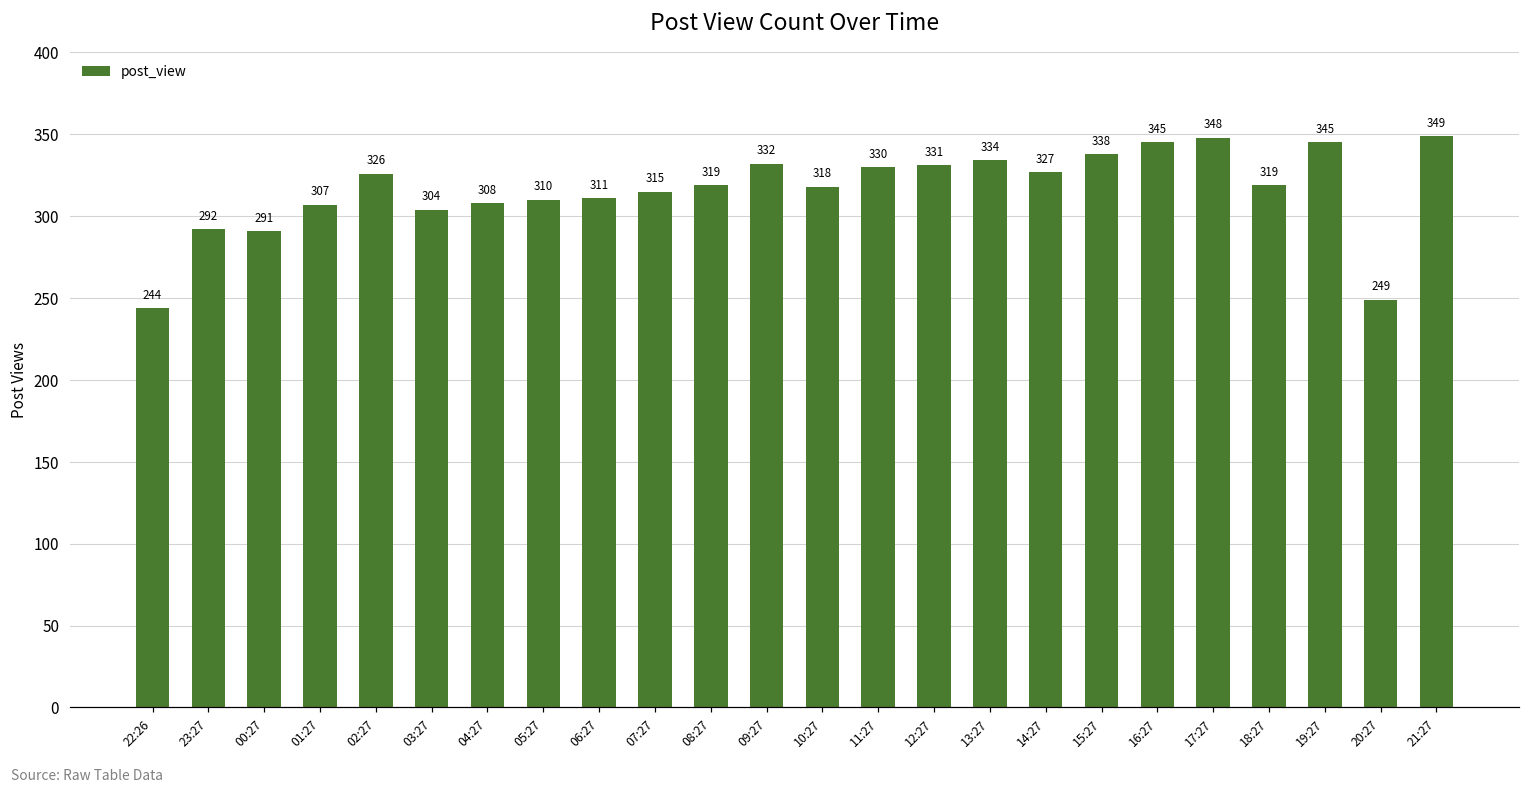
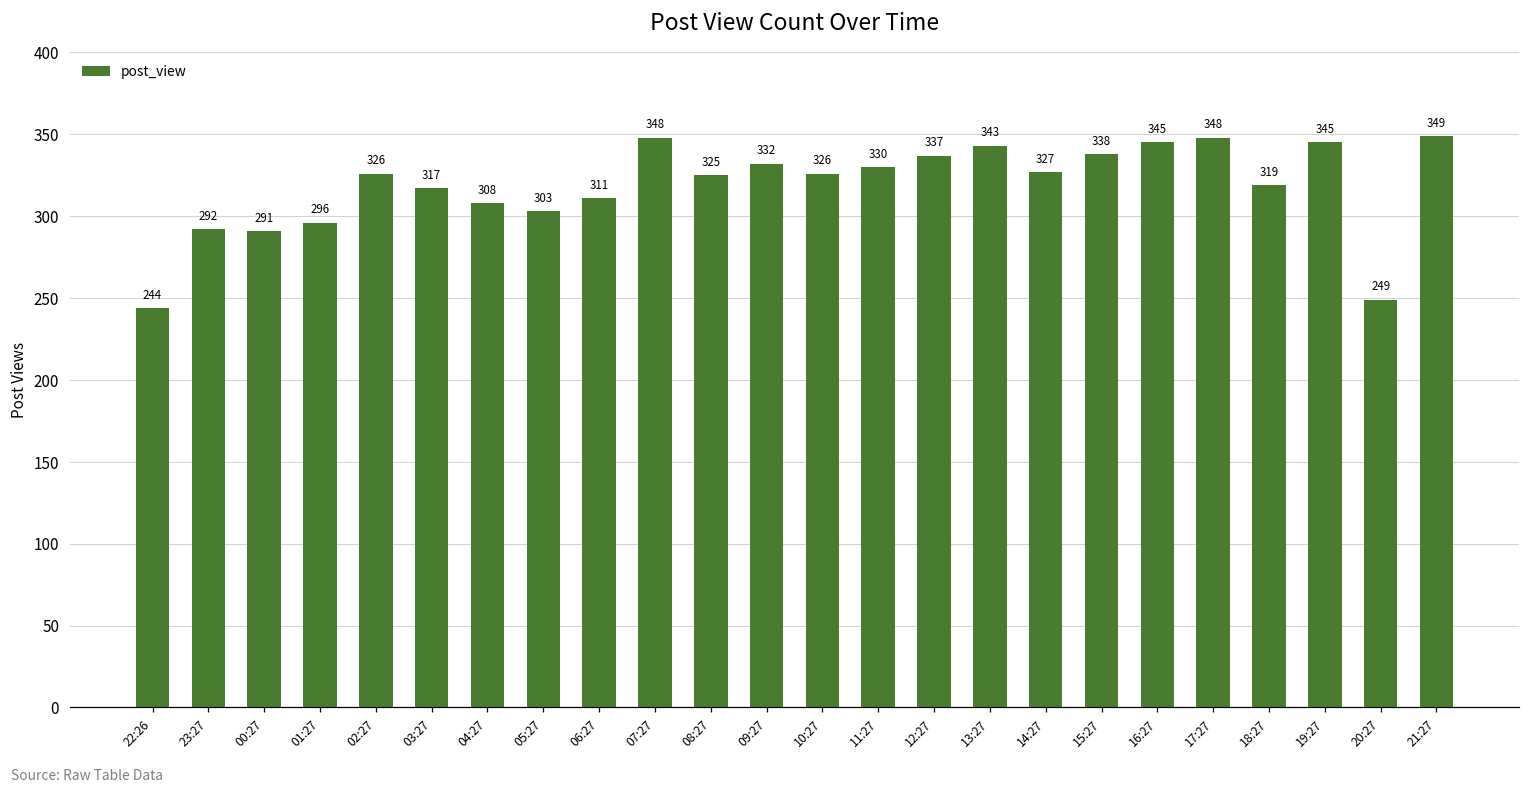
01:27: 307 -> 296
03:27: 304 -> 317
05:27: 310 -> 303
07:27: 315 -> 348
08:27: 319 -> 325
10:27: 318 -> 326
12:27: 331 -> 337
13:27: 334 -> 343
